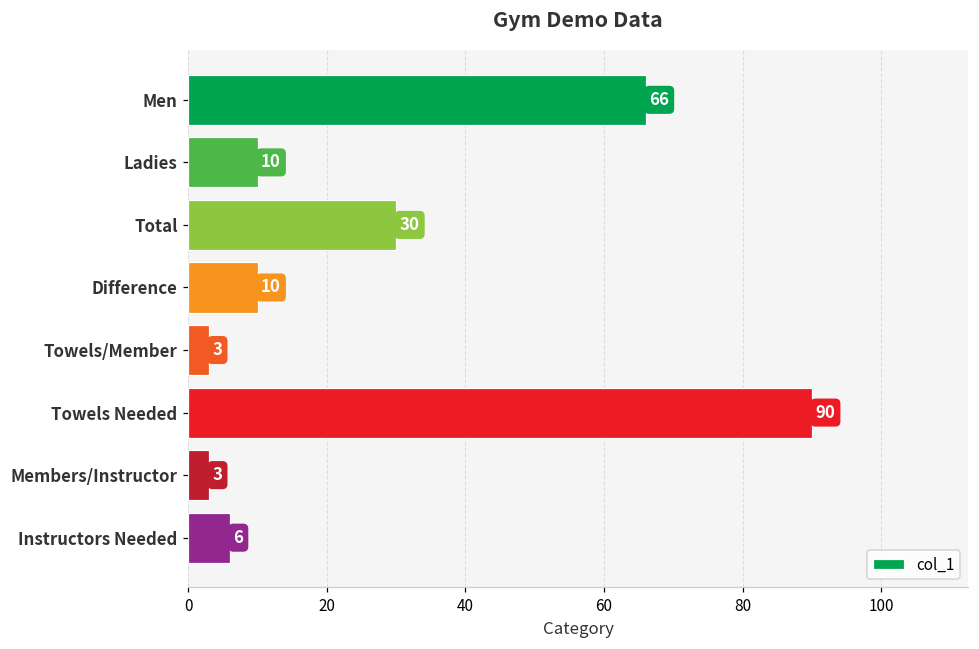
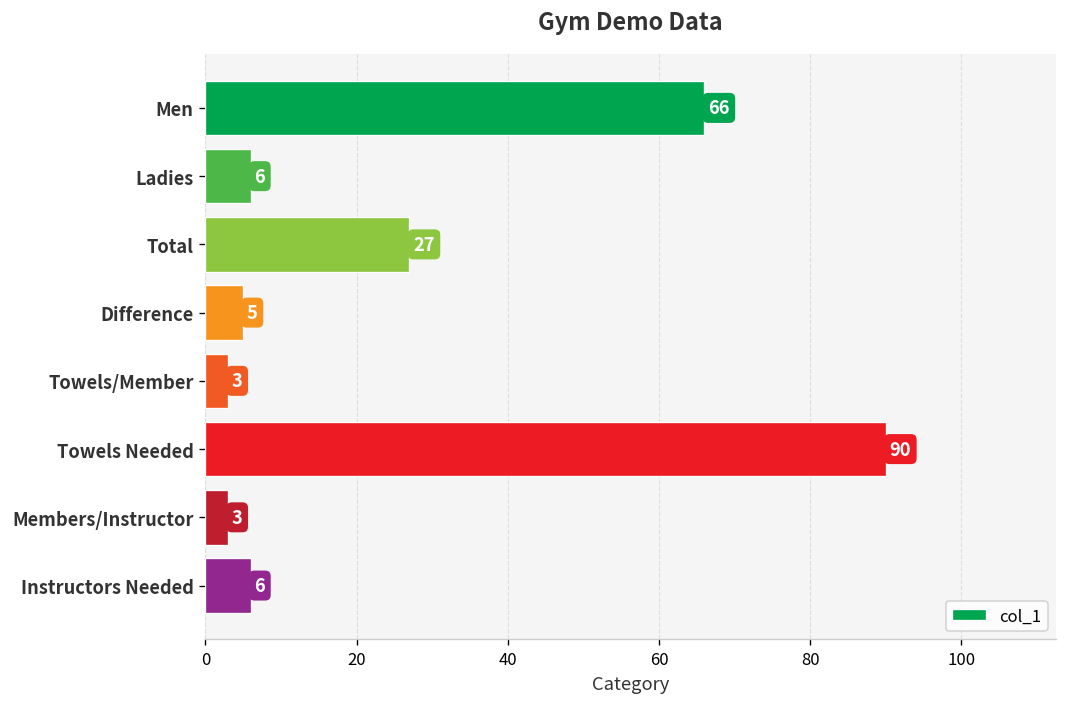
Ladies: 10 -> 6
Total: 30 -> 27
Difference: 10 -> 5
